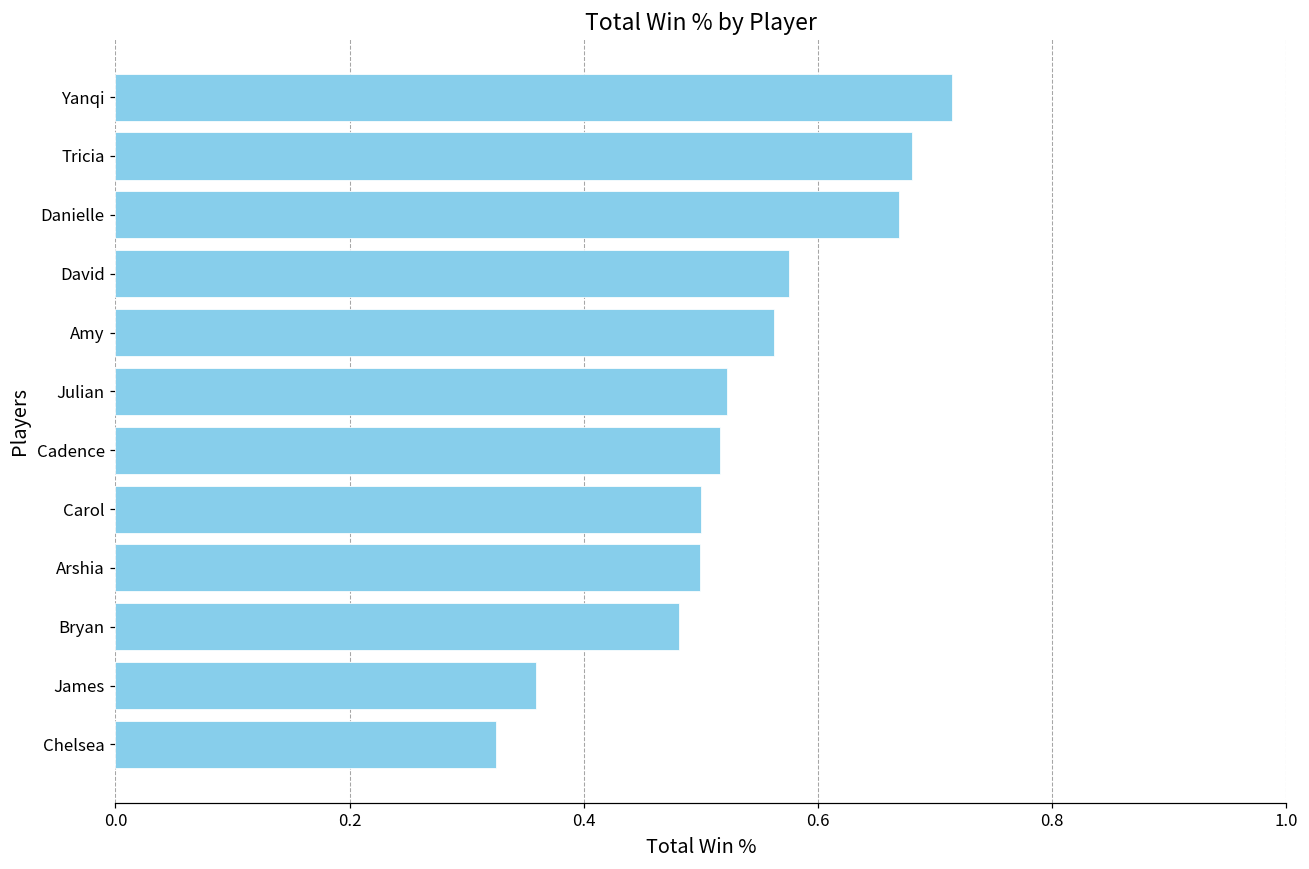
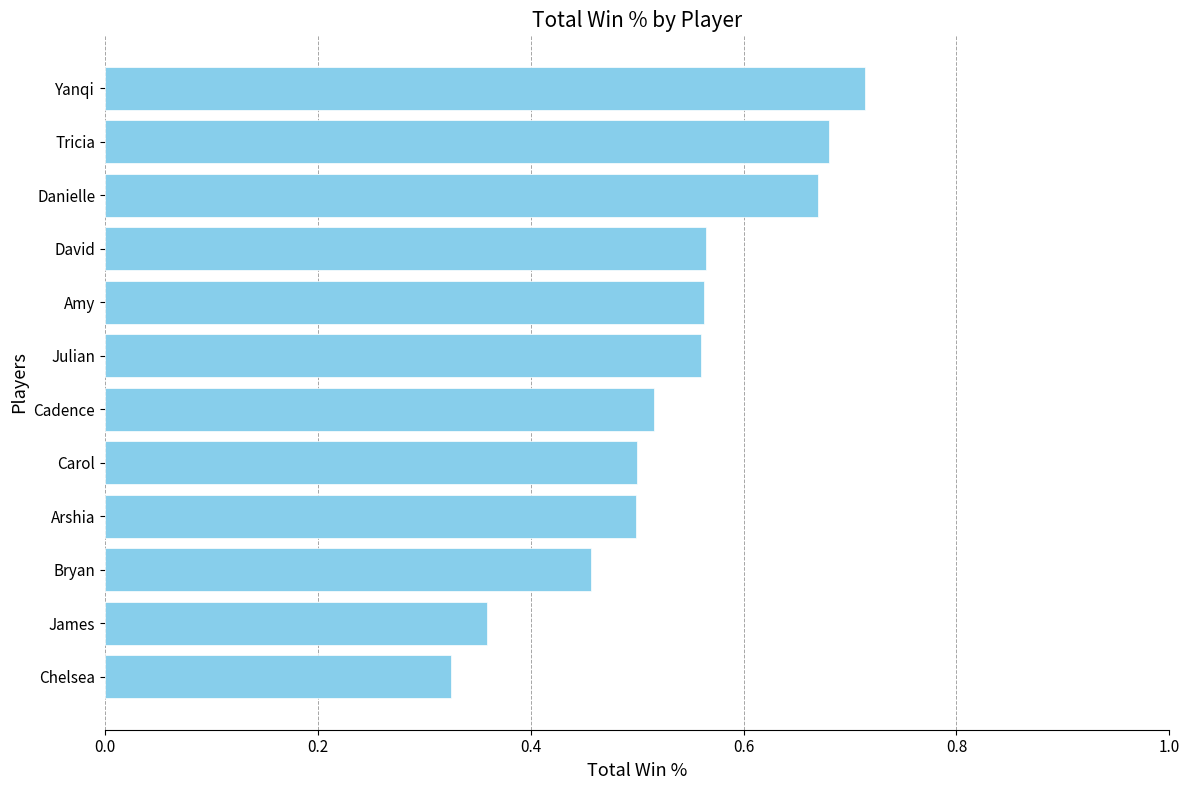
David: 0.575 -> 0.565
Julian: 0.523 -> 0.560
Bryan: 0.481 -> 0.457
